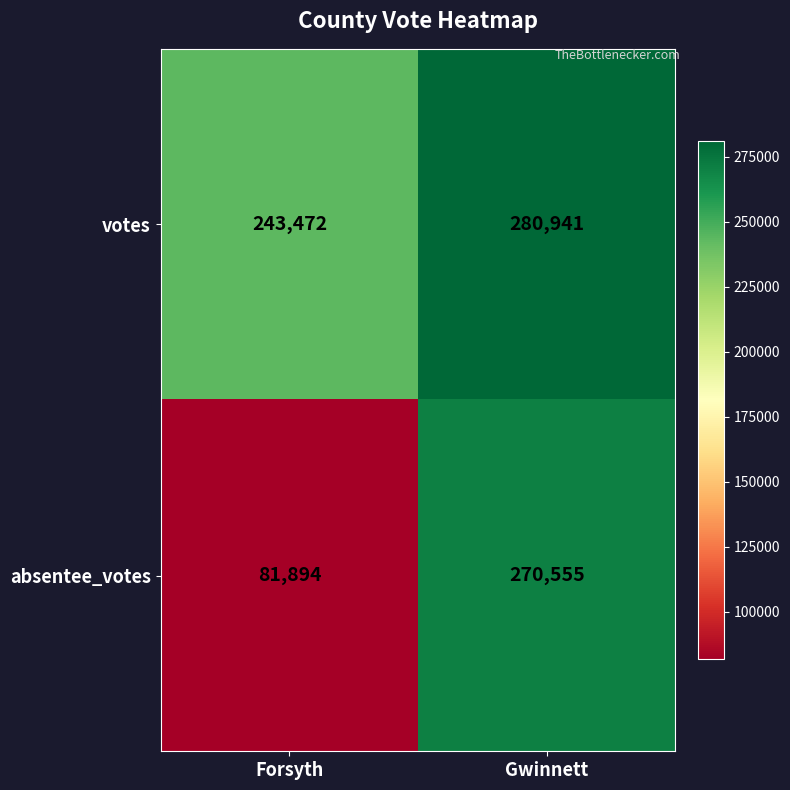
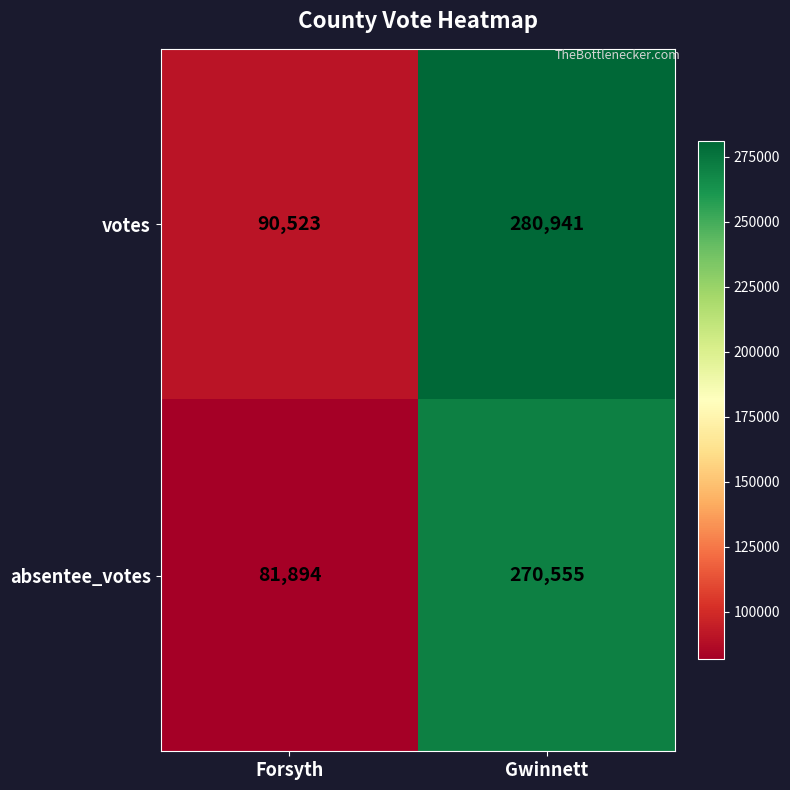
votes, Forsyth: 243,472 -> 90,523
